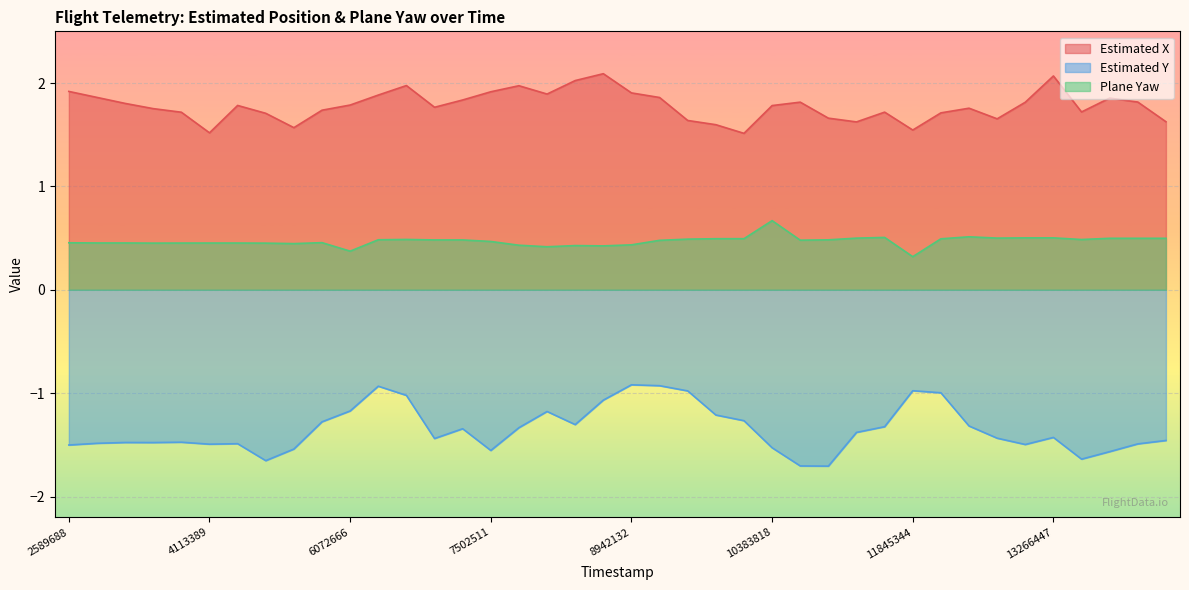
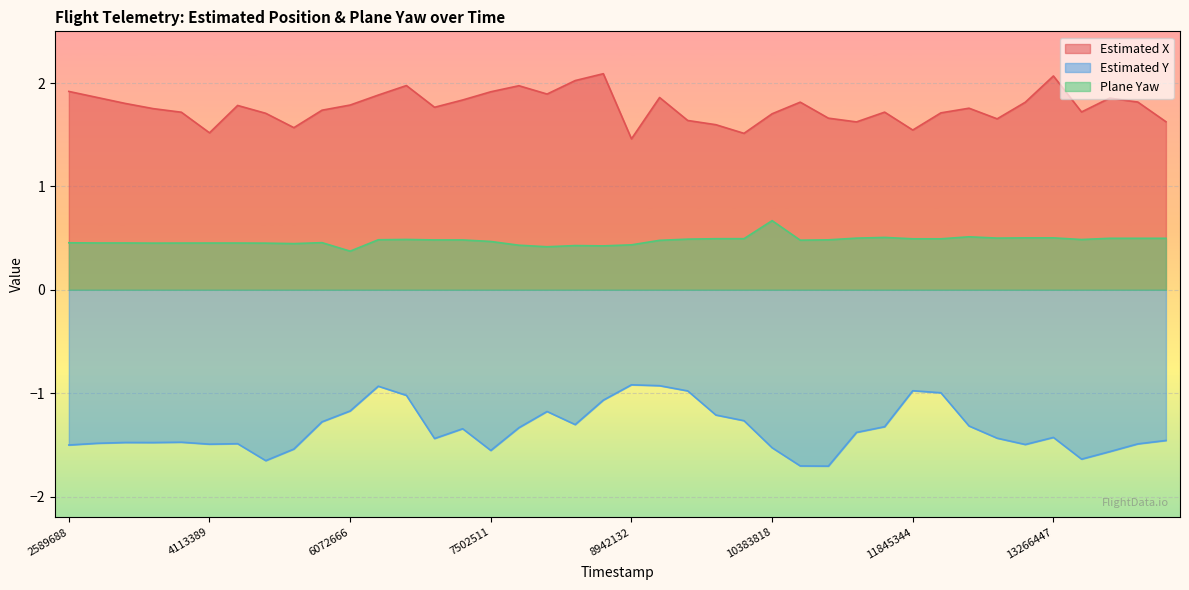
Estimated X, 8942132: 1.90 -> 1.46
Estimated X, 10383818: 1.78 -> 1.70
Plane Yaw, 11845344: 0.32 -> 0.49
